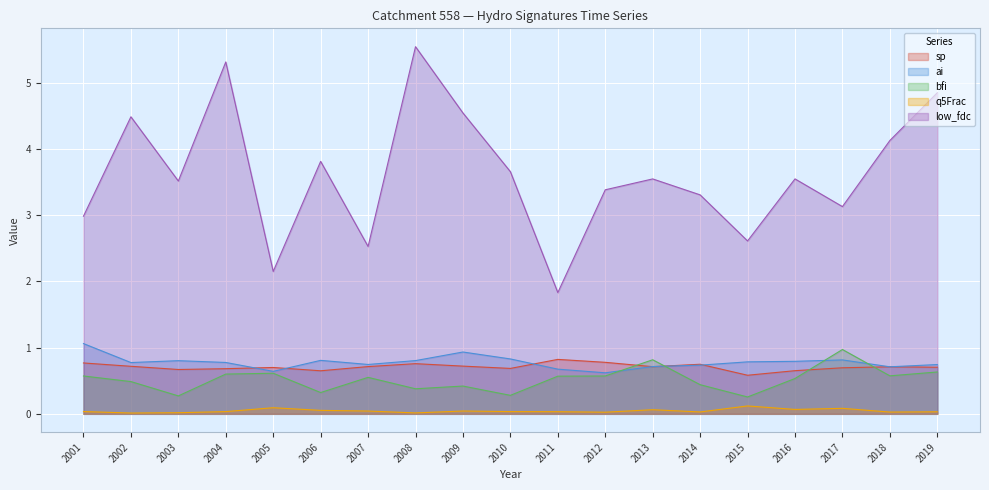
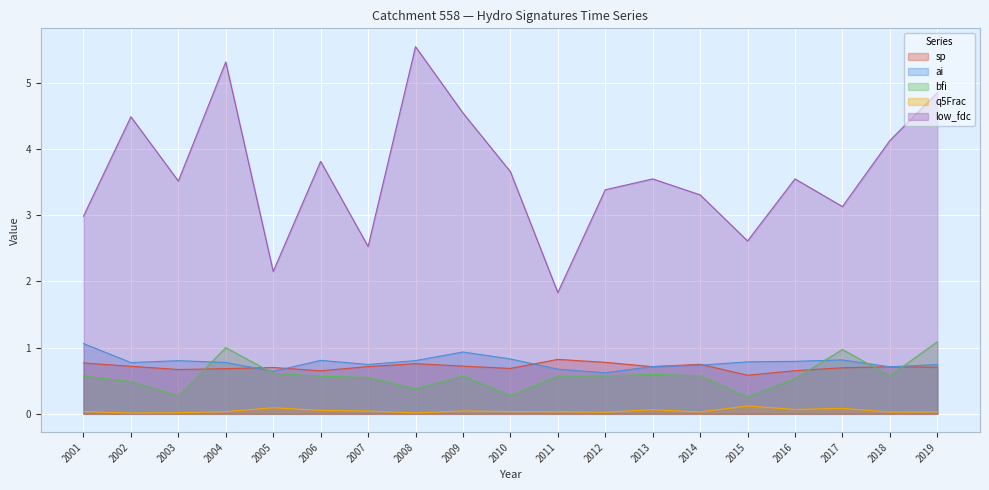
bfi, 2004: 0.6 -> 1.0
bfi, 2006: 0.3 -> 0.6
bfi, 2009: 0.4 -> 0.6
bfi, 2013: 0.8 -> 0.6
bfi, 2014: 0.4 -> 0.6
bfi, 2019: 0.6 -> 1.1
